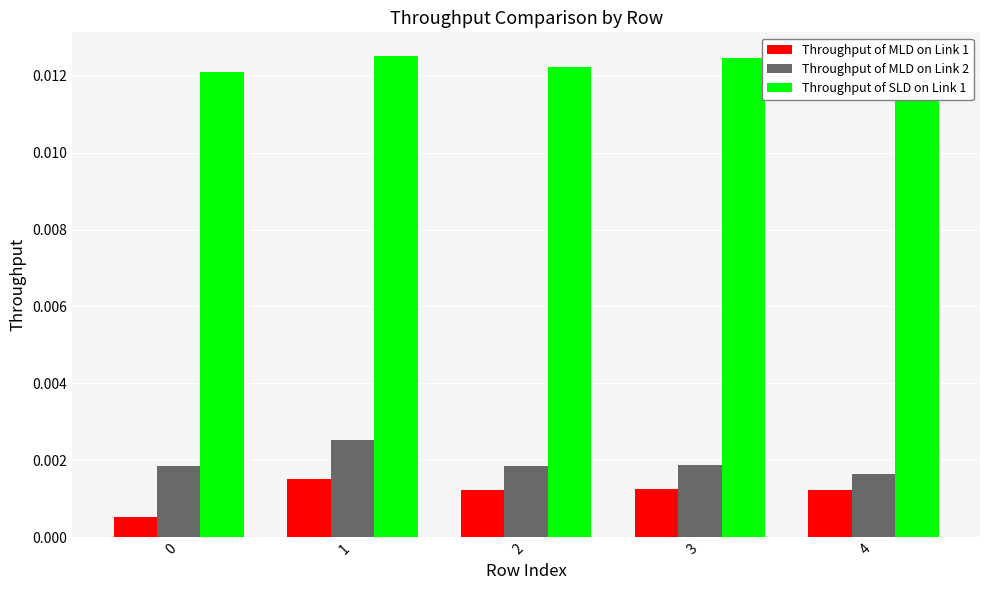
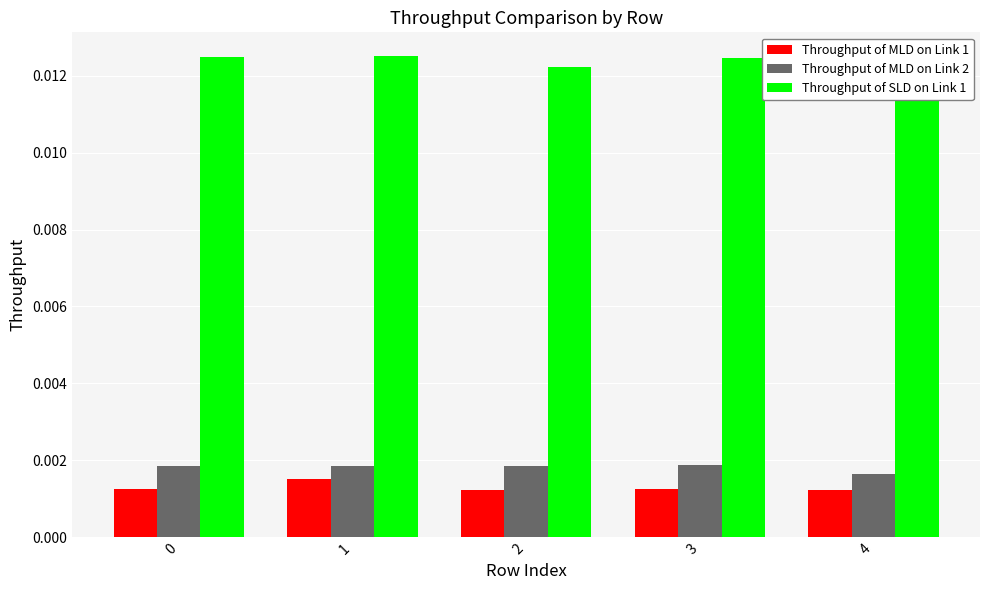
Throughput of MLD on Link 1, 0: 0.0005 -> 0.0013
Throughput of SLD on Link 1, 0: 0.0121 -> 0.0125
Throughput of MLD on Link 2, 1: 0.0025 -> 0.0019
